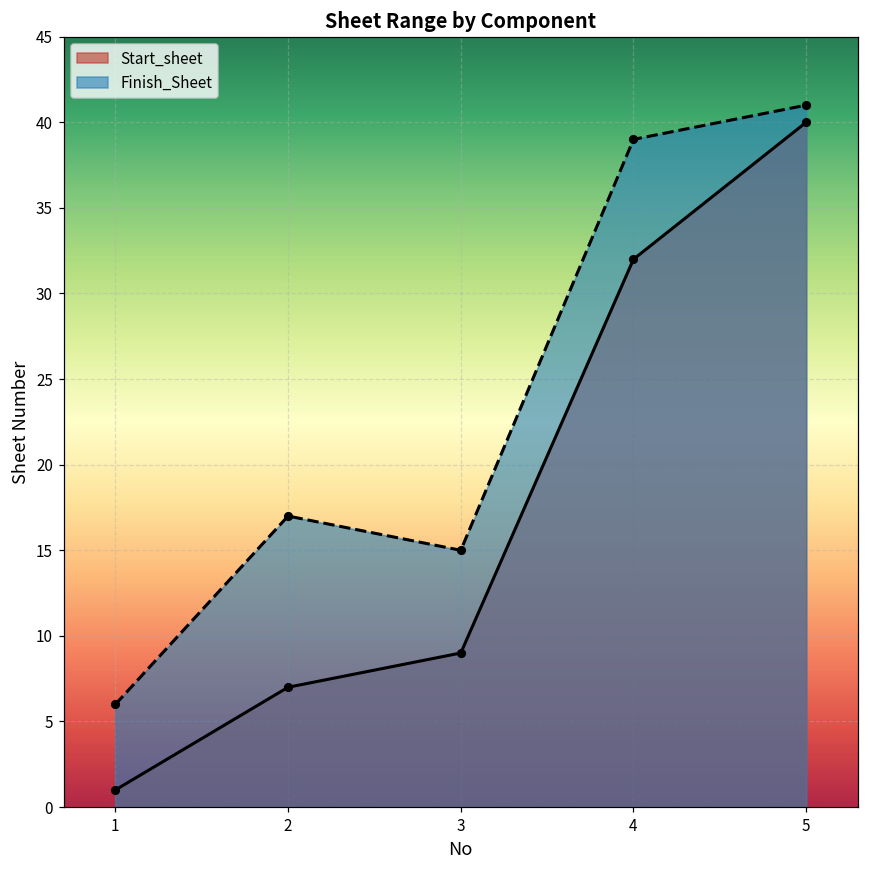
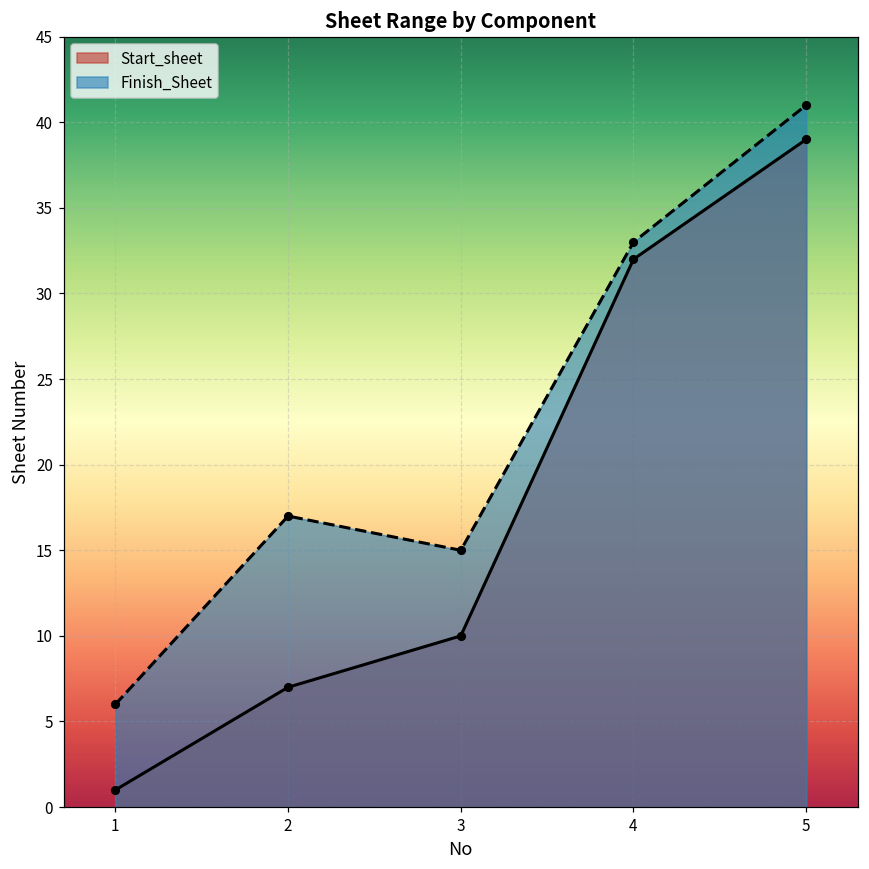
Start_sheet, 3: 9 -> 10
Finish_Sheet, 4: 39 -> 33
Start_sheet, 5: 40 -> 39
